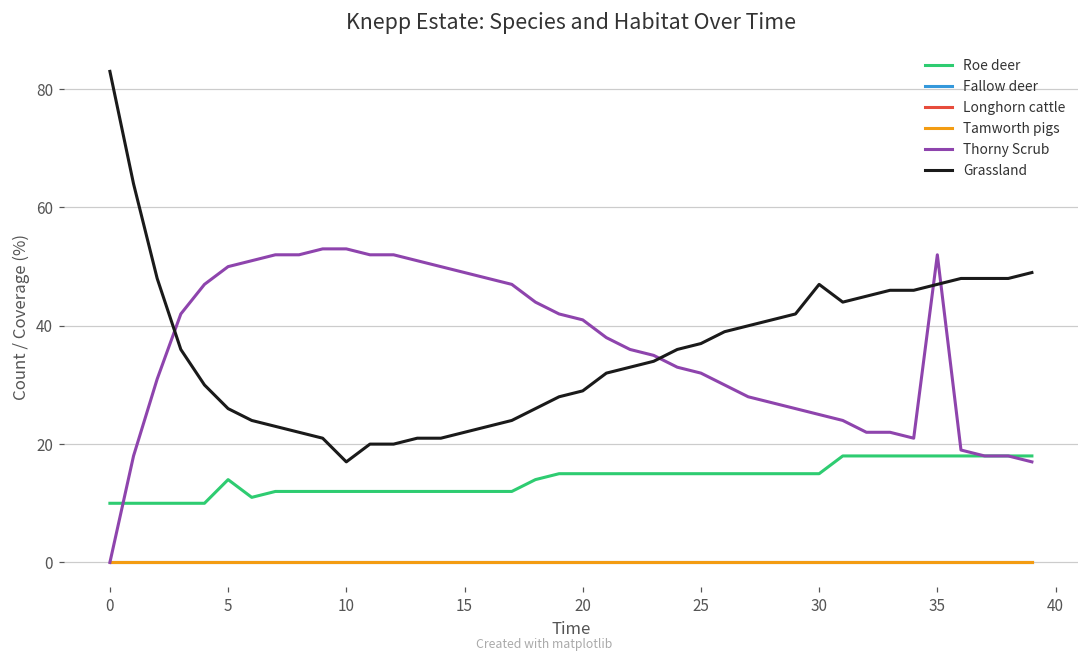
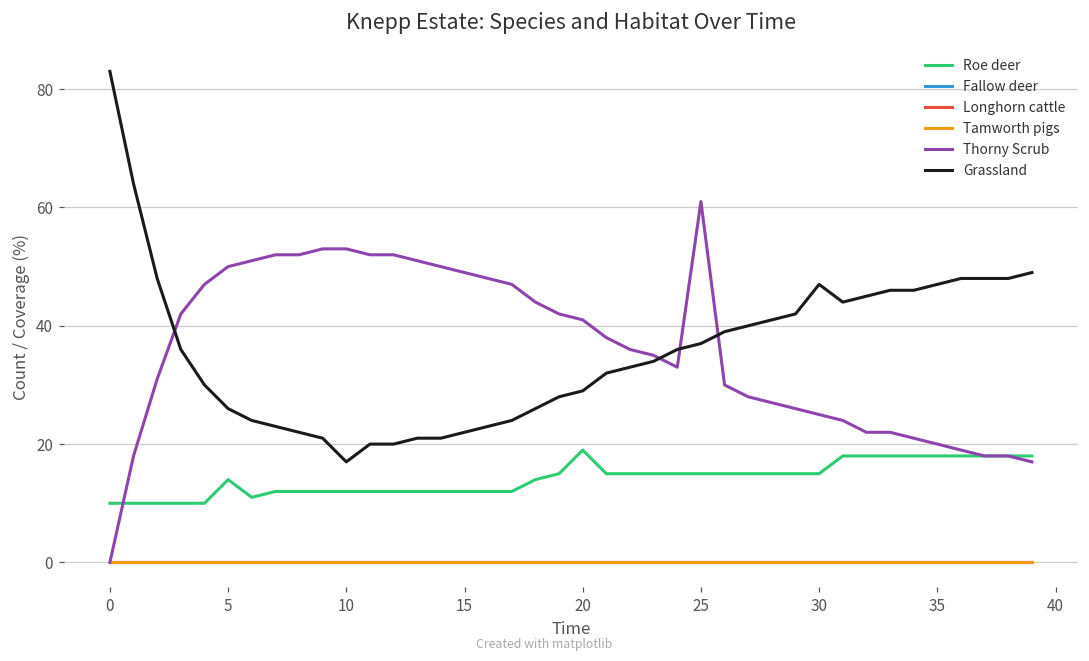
Roe deer, 20: 15 -> 19
Thorny Scrub, 25: 32 -> 61
Thorny Scrub, 35: 52 -> 20
